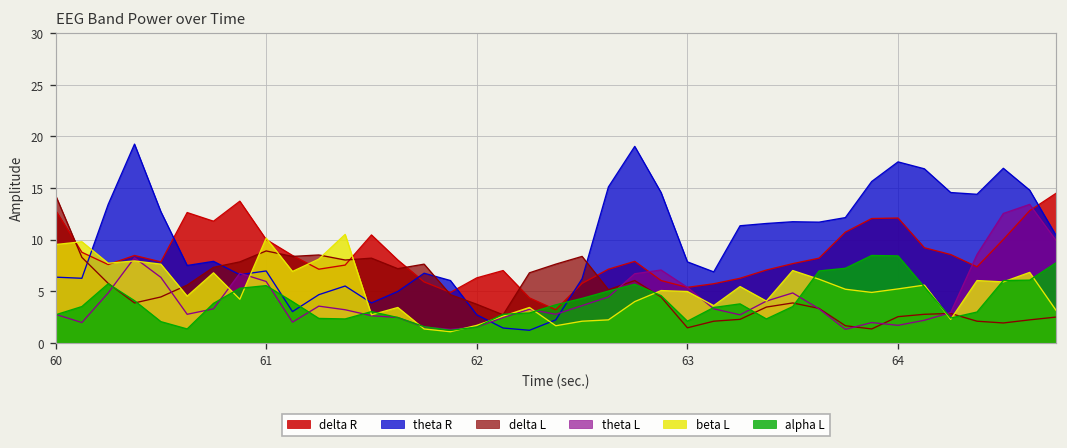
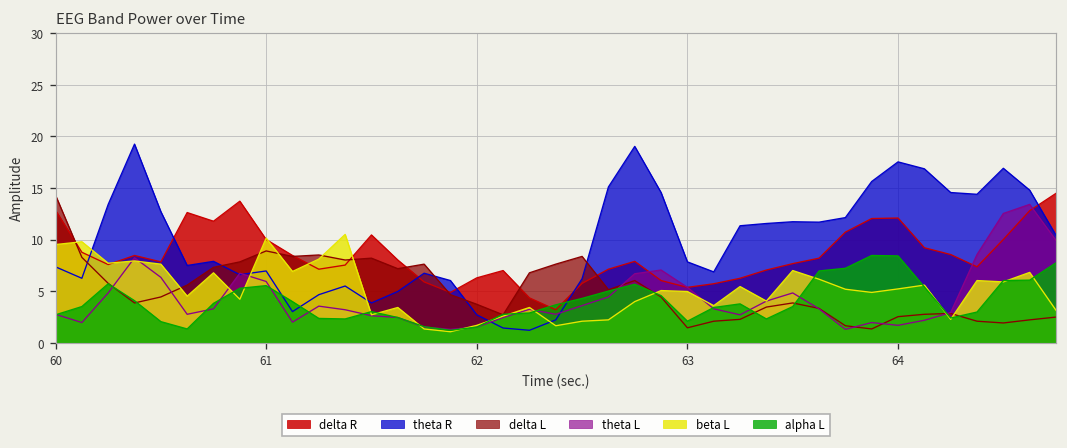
theta R, 60: 6 -> 7
